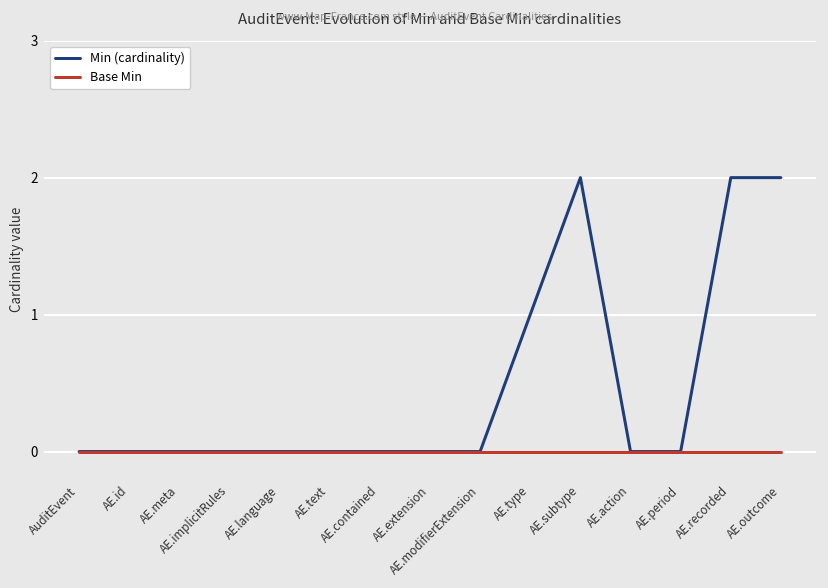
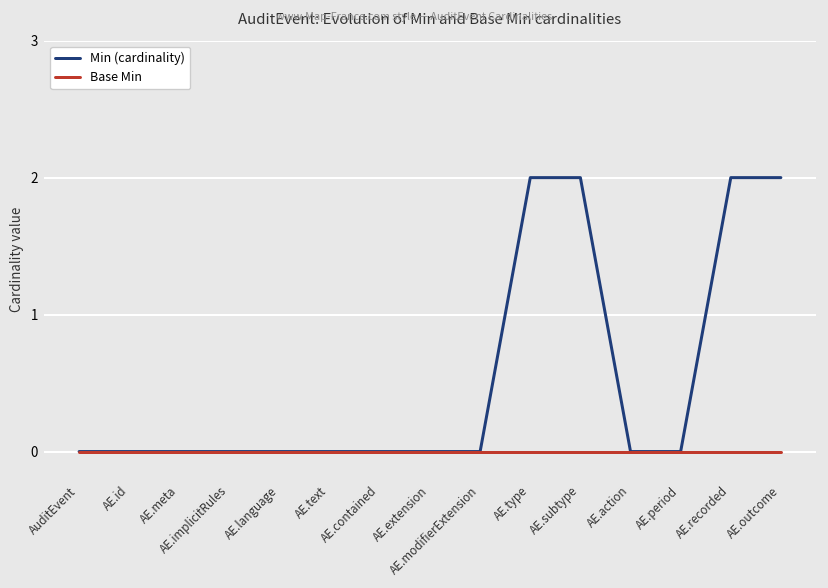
Min (cardinality), AE.type: 1 -> 2
